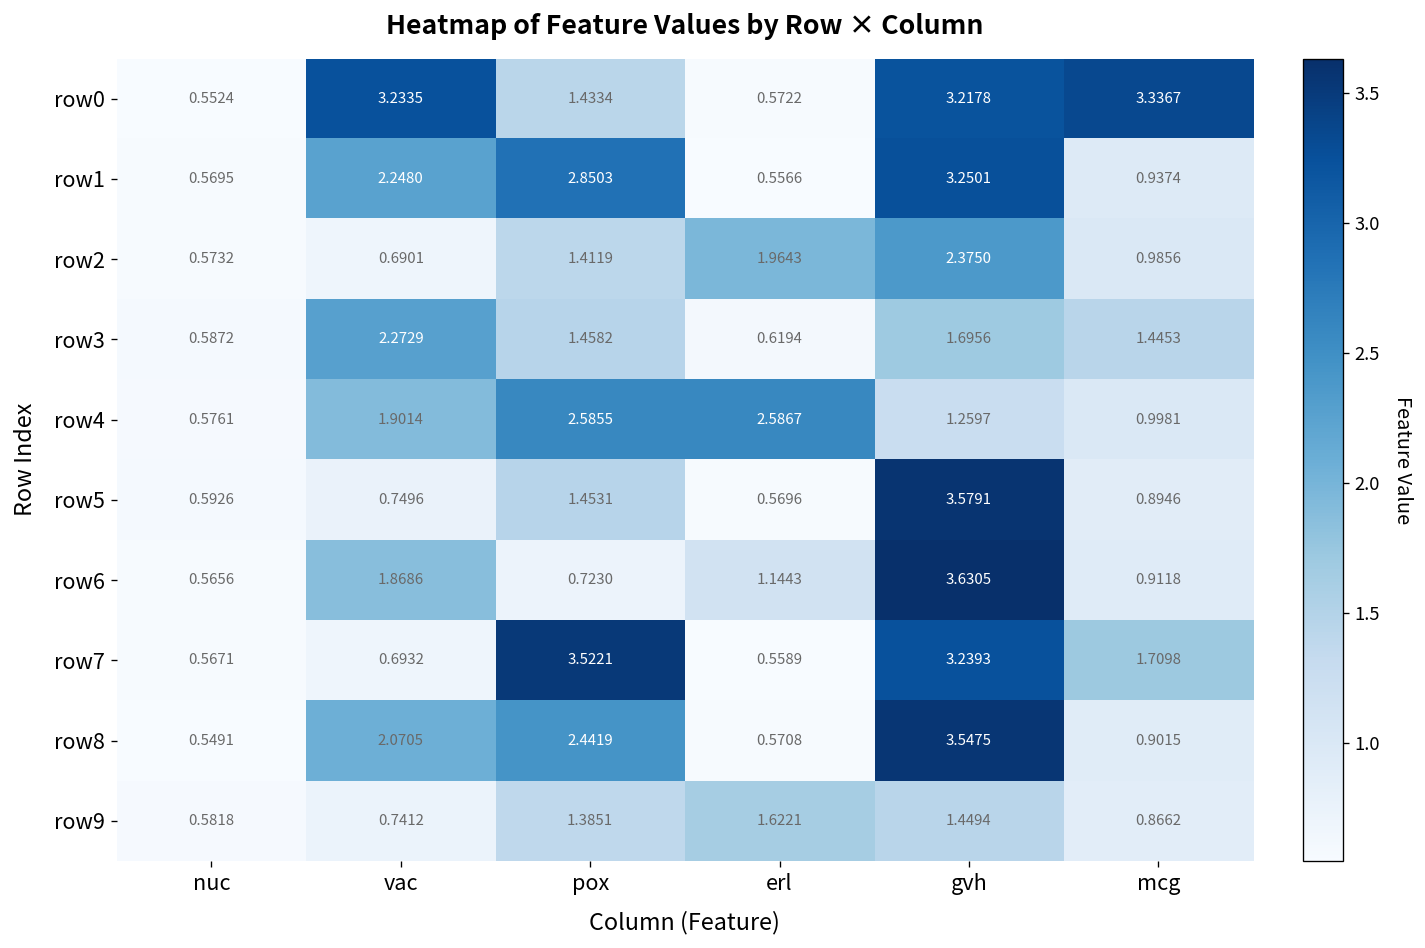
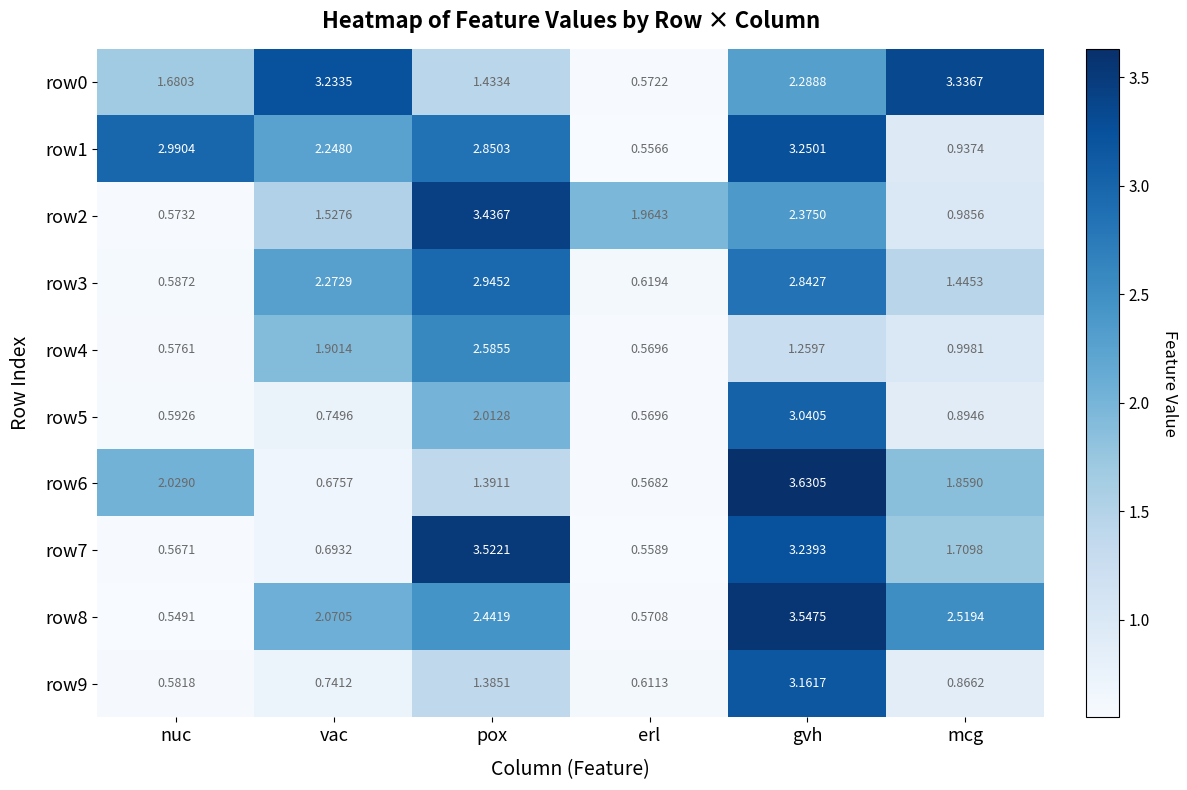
row0, nuc: 0.5524 -> 1.6803
row0, gvh: 3.2178 -> 2.2888
row1, nuc: 0.5695 -> 2.9904
row2, vac: 0.6901 -> 1.5276
row2, pox: 1.4119 -> 3.4367
row3, pox: 1.4582 -> 2.9452
row3, gvh: 1.6956 -> 2.8427
row4, erl: 2.5867 -> 0.5696
row5, pox: 1.4531 -> 2.0128
row5, gvh: 3.5791 -> 3.0405
row6, nuc: 0.5656 -> 2.0290
row6, vac: 1.8686 -> 0.6757
row6, pox: 0.7230 -> 1.3911
row6, erl: 1.1443 -> 0.5682
row6, mcg: 0.9118 -> 1.8590
row8, mcg: 0.9015 -> 2.5194
row9, erl: 1.6221 -> 0.6113
row9, gvh: 1.4494 -> 3.1617
